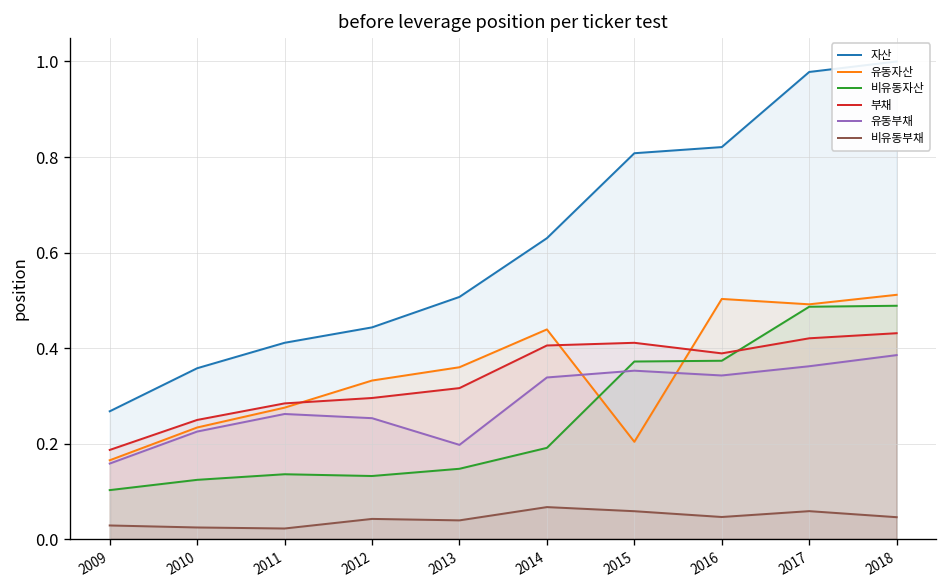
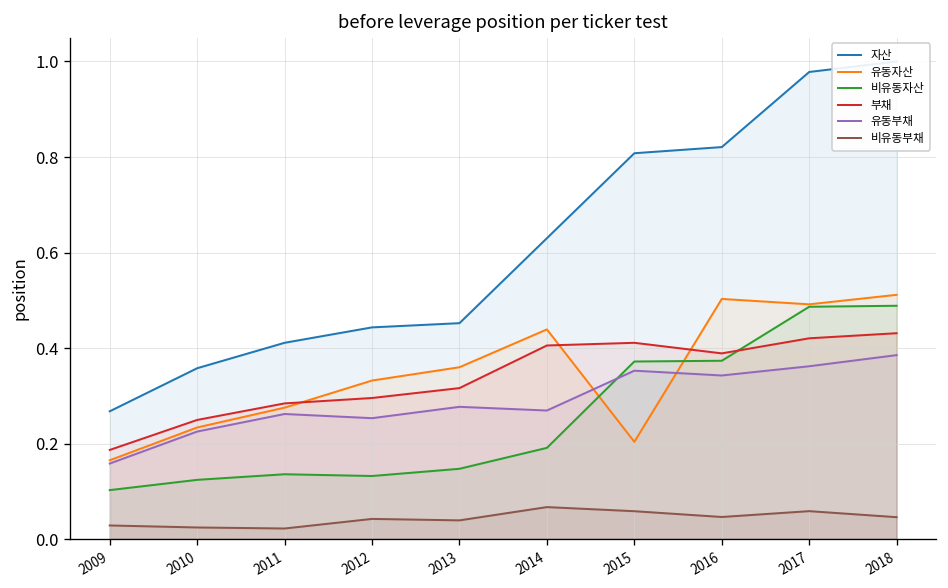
자산, 2013: 0.51 -> 0.45
유동부채, 2013: 0.20 -> 0.28
유동부채, 2014: 0.34 -> 0.27
